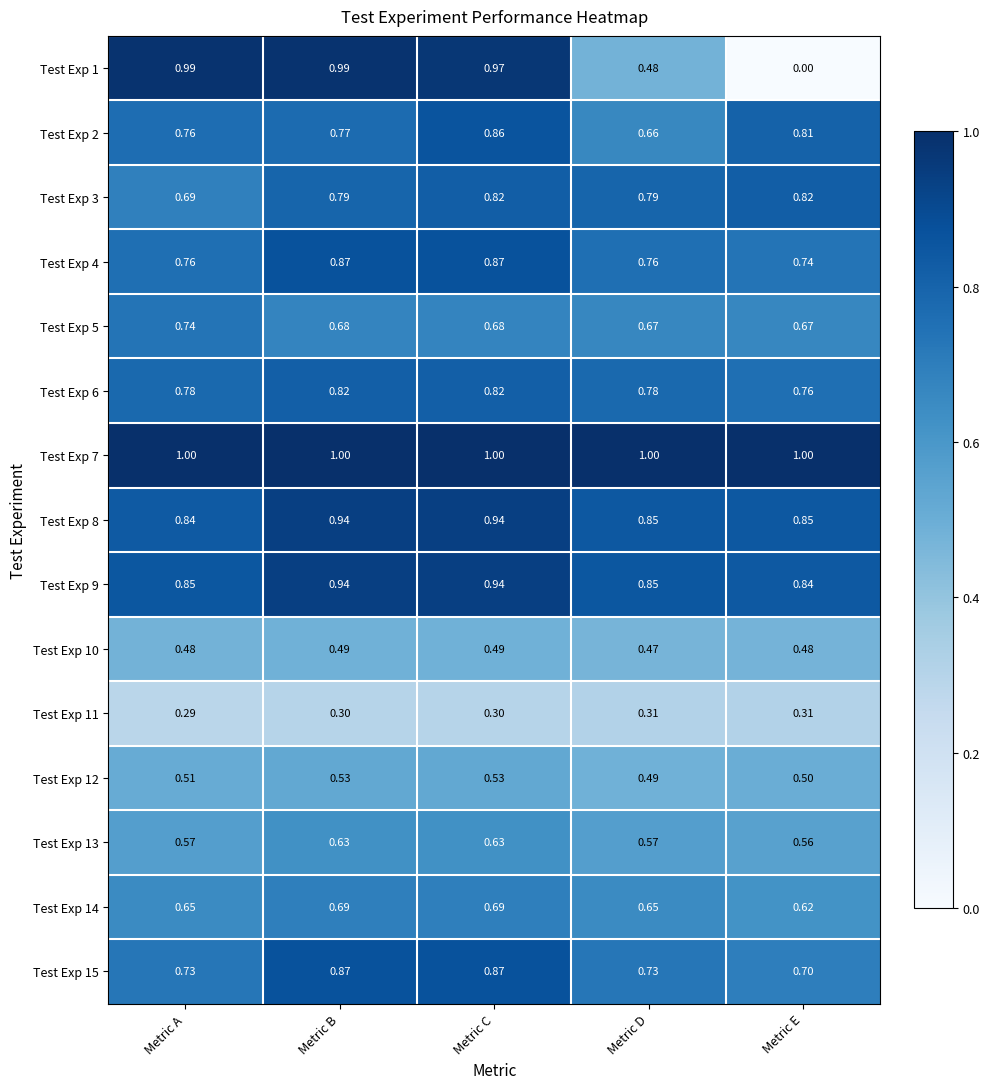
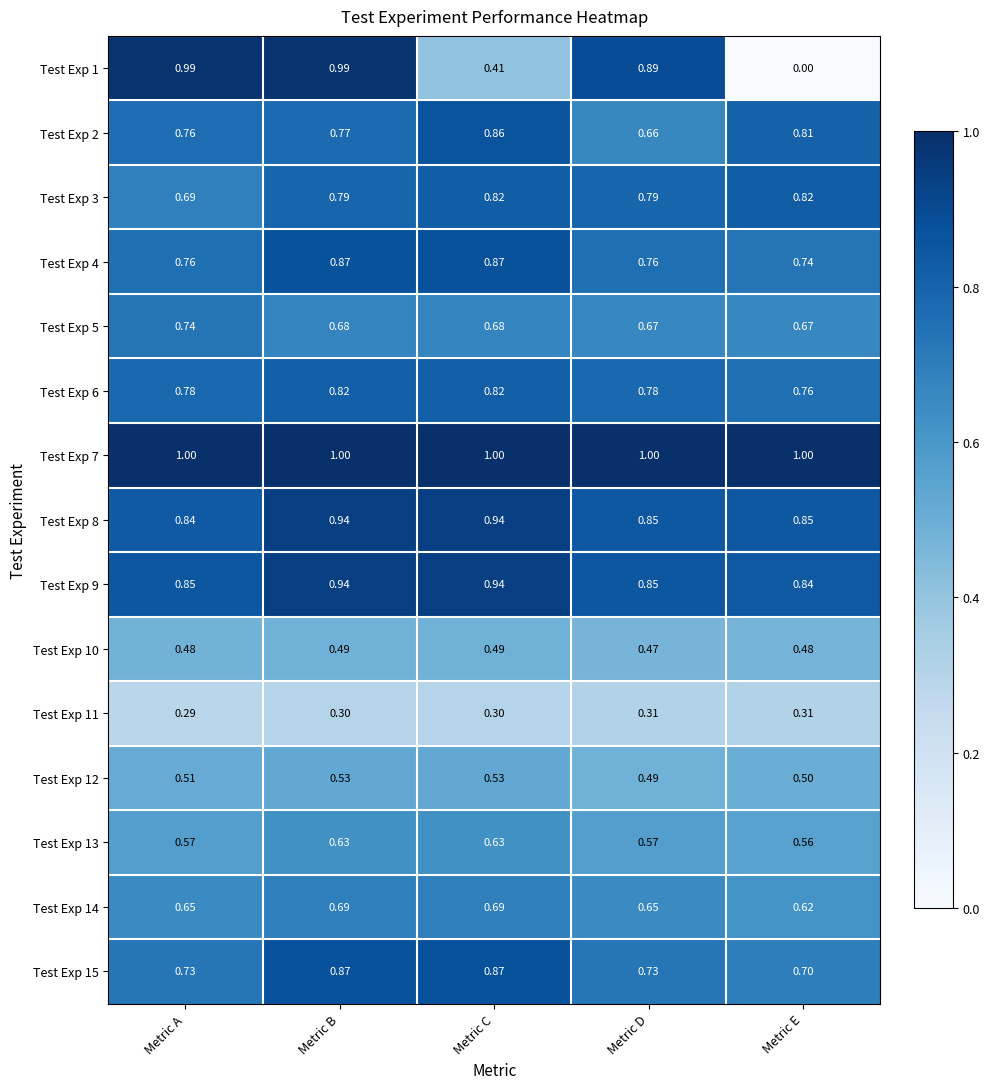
Test Exp 1, Metric C: 0.97 -> 0.41
Test Exp 1, Metric D: 0.48 -> 0.89
